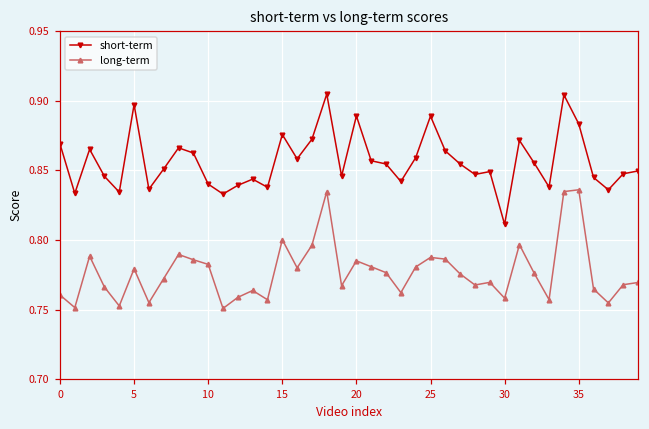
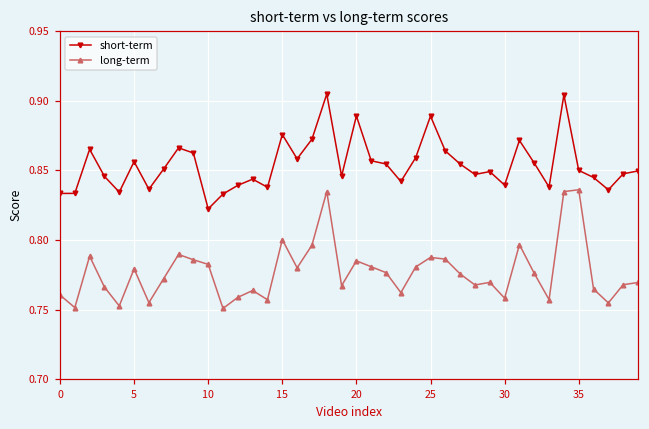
short-term, 0: 0.869 -> 0.833
short-term, 5: 0.897 -> 0.856
short-term, 10: 0.840 -> 0.822
short-term, 30: 0.811 -> 0.839
short-term, 35: 0.883 -> 0.850
